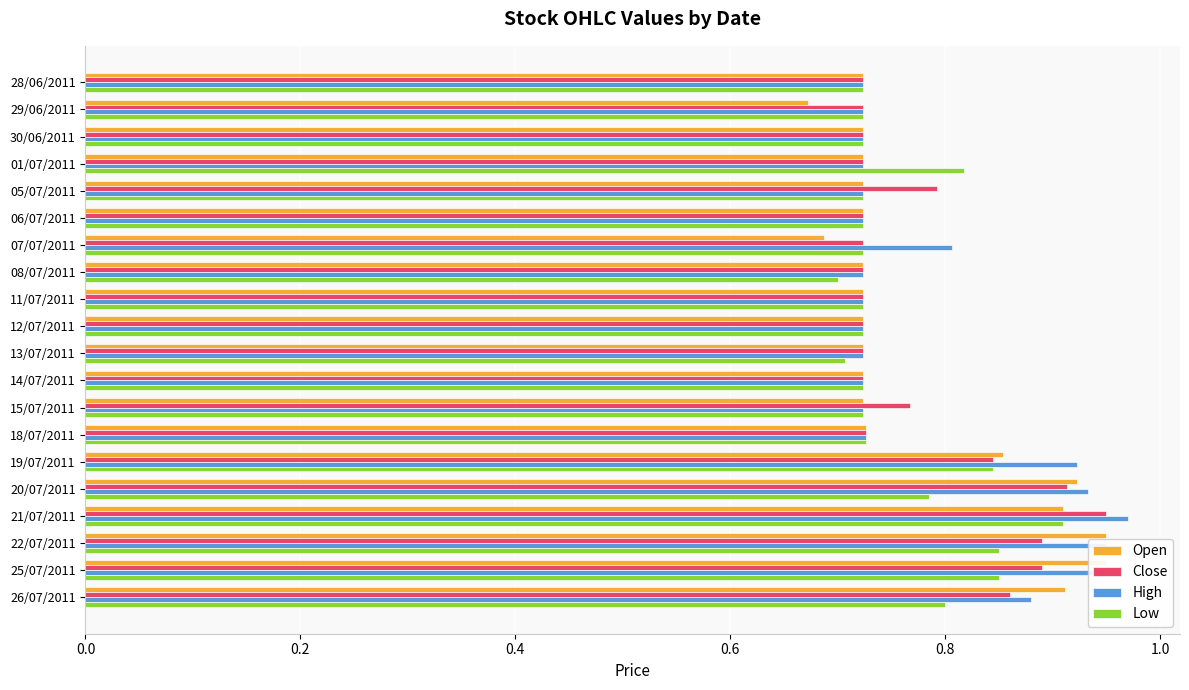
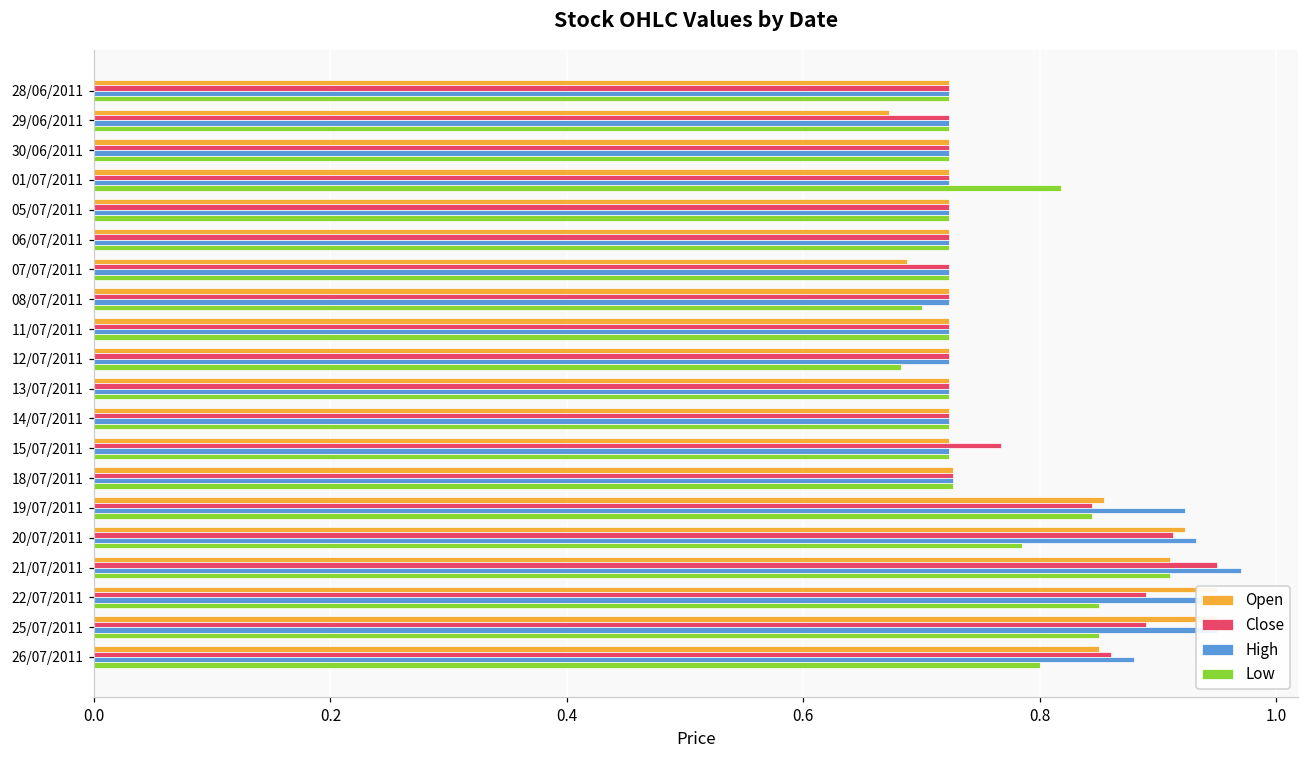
Close, 05/07/2011: 0.793 -> 0.724
High, 07/07/2011: 0.807 -> 0.724
Low, 12/07/2011: 0.724 -> 0.682
Low, 13/07/2011: 0.706 -> 0.724
Open, 26/07/2011: 0.911 -> 0.850
